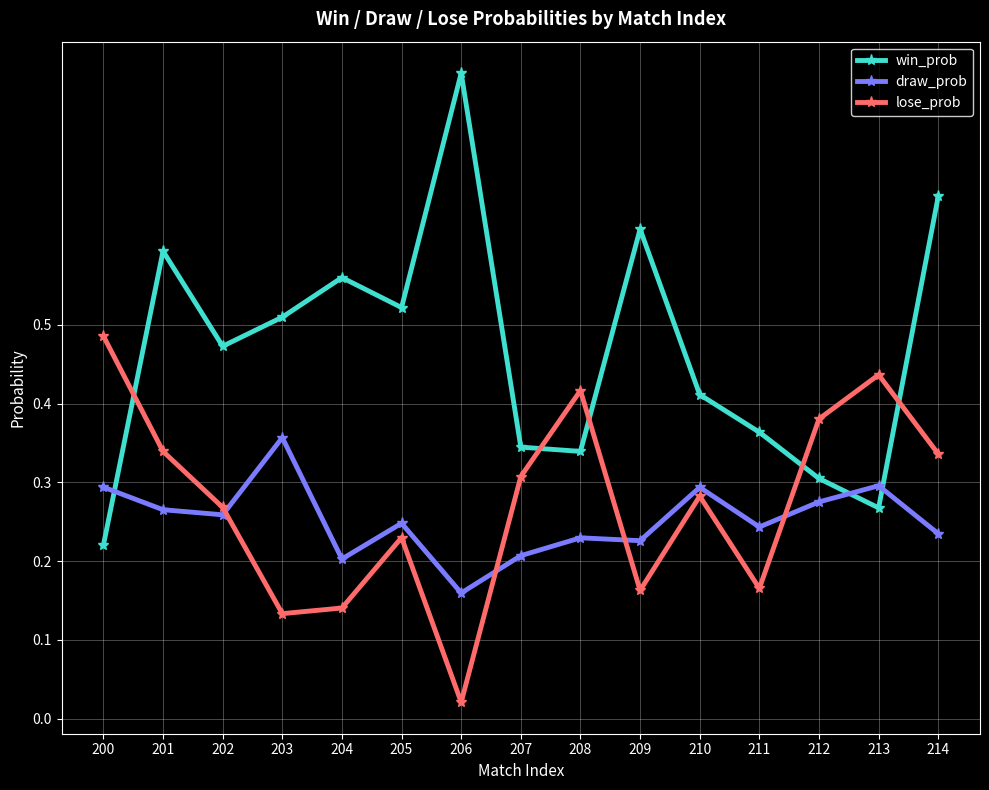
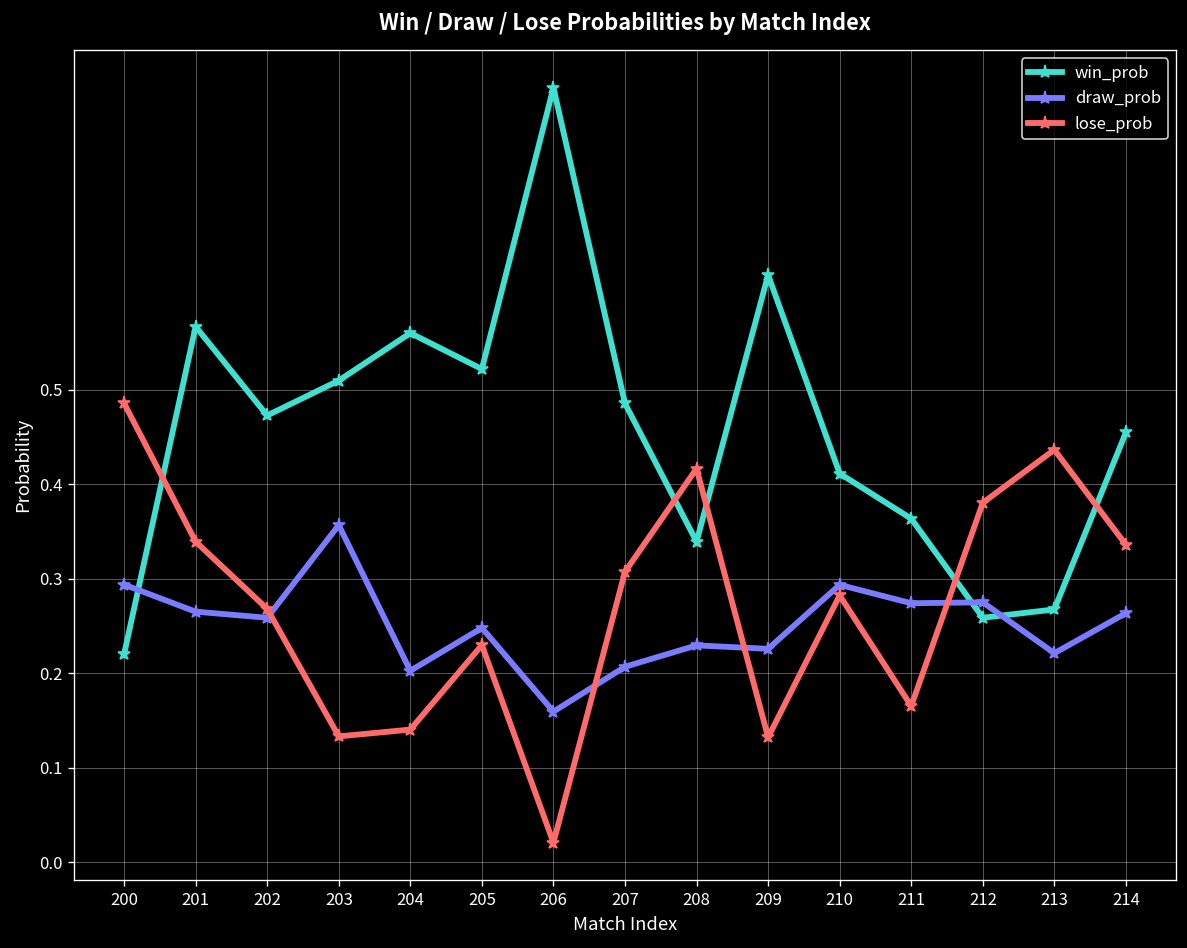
win_prob, 201: 0.59 -> 0.57
win_prob, 207: 0.34 -> 0.49
lose_prob, 209: 0.16 -> 0.13
draw_prob, 211: 0.24 -> 0.27
win_prob, 212: 0.30 -> 0.26
draw_prob, 213: 0.30 -> 0.22
win_prob, 214: 0.66 -> 0.45
draw_prob, 214: 0.23 -> 0.26
